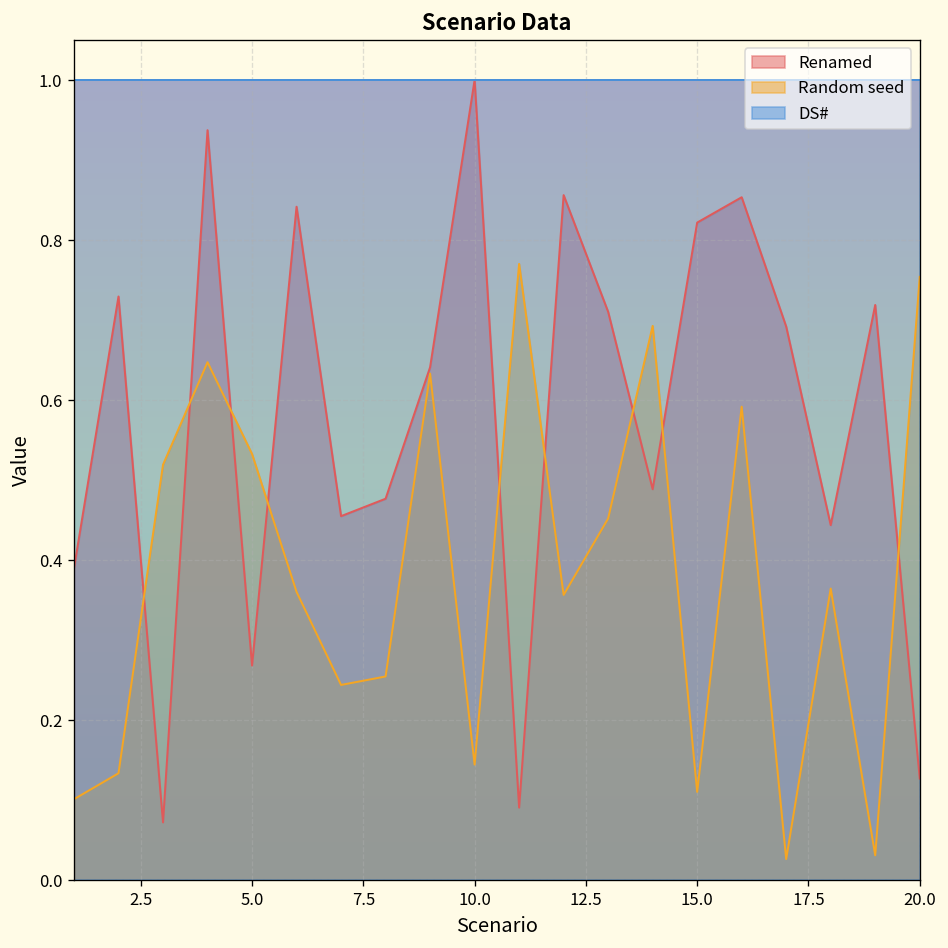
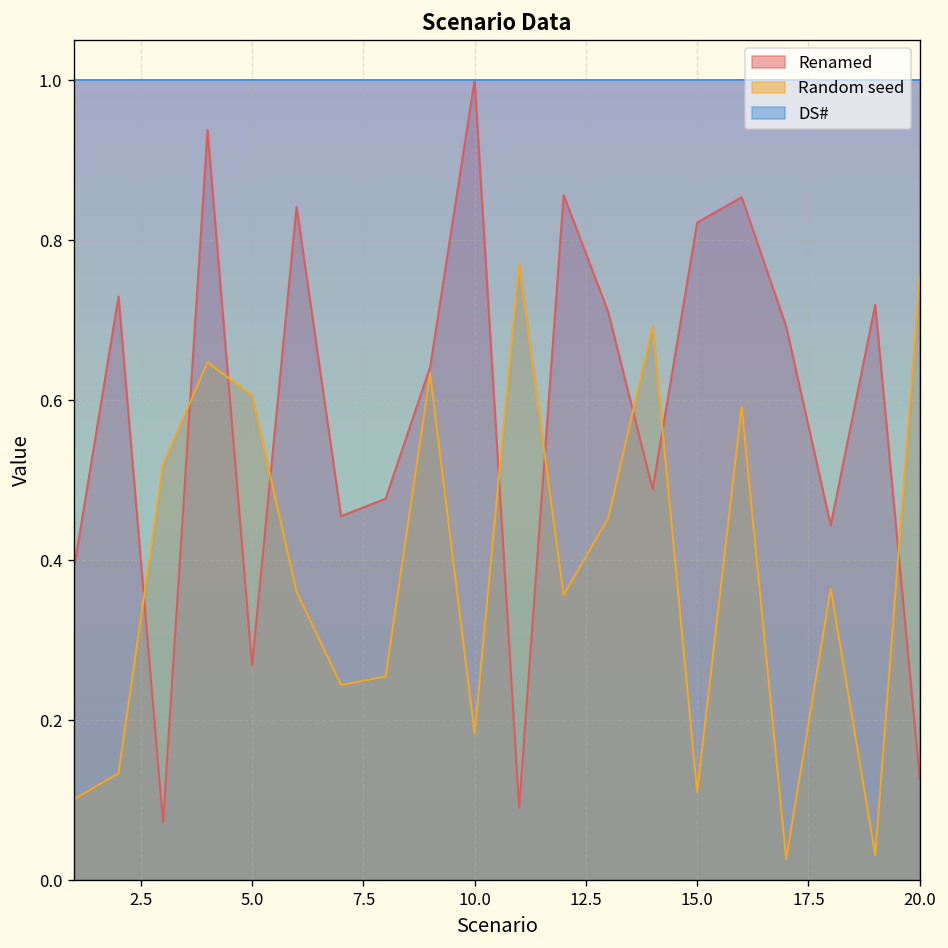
Random seed, 5.0: 0.53 -> 0.61
Random seed, 10.0: 0.14 -> 0.18
